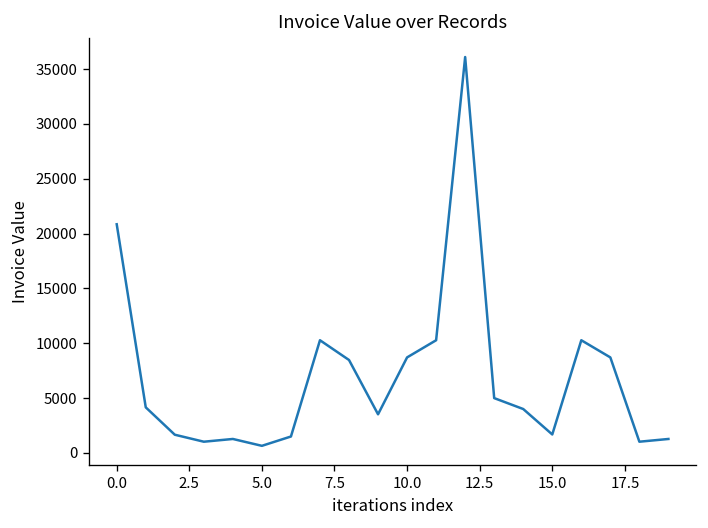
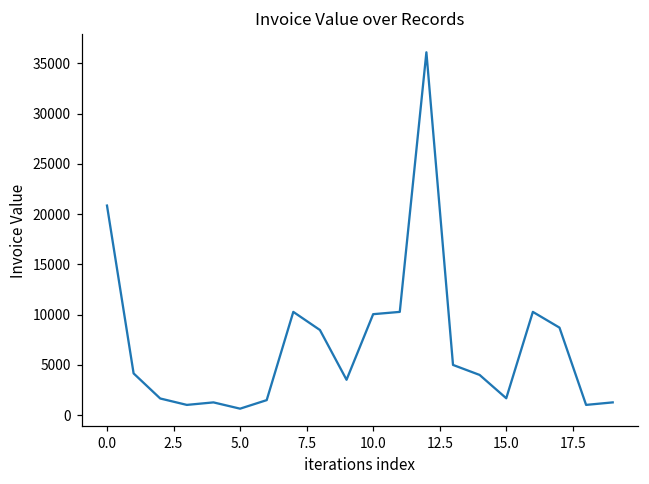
10.0: 9000 -> 10000
